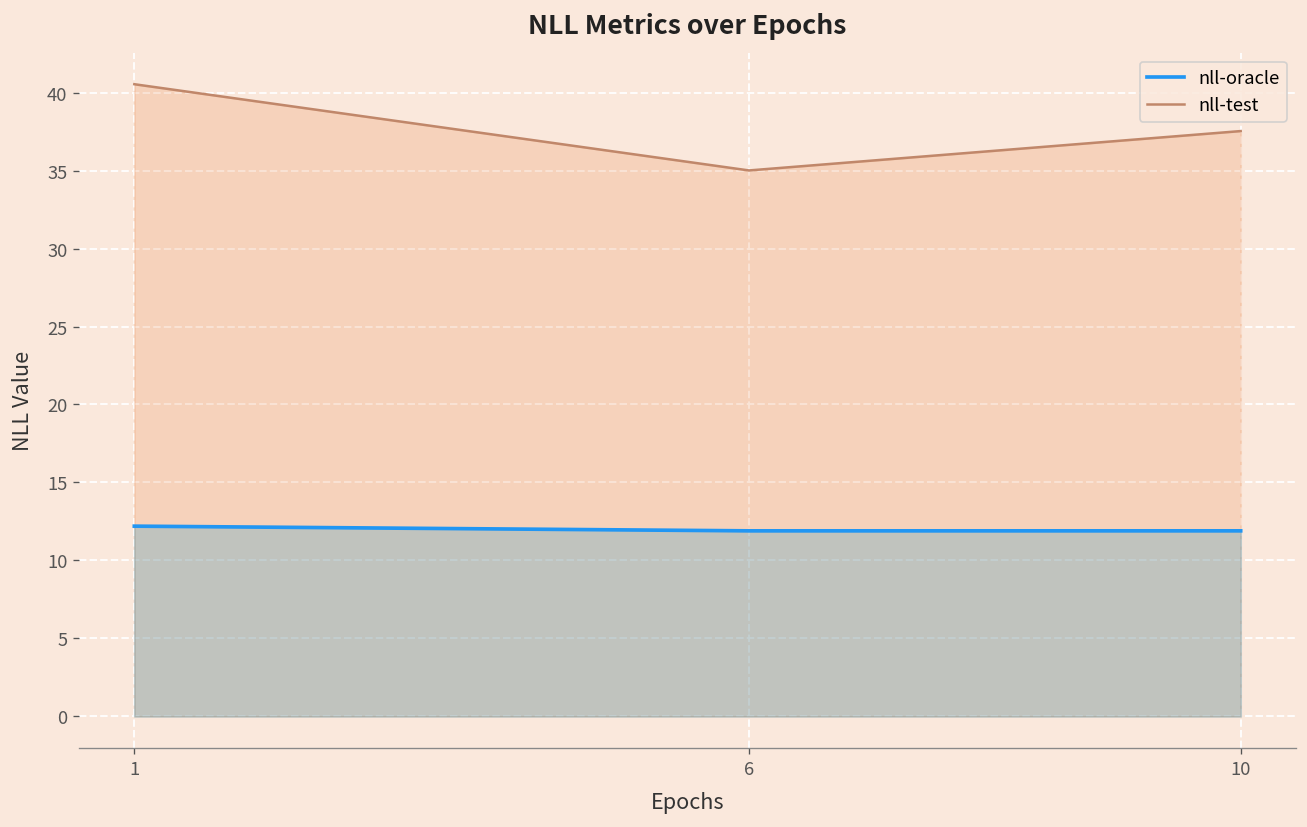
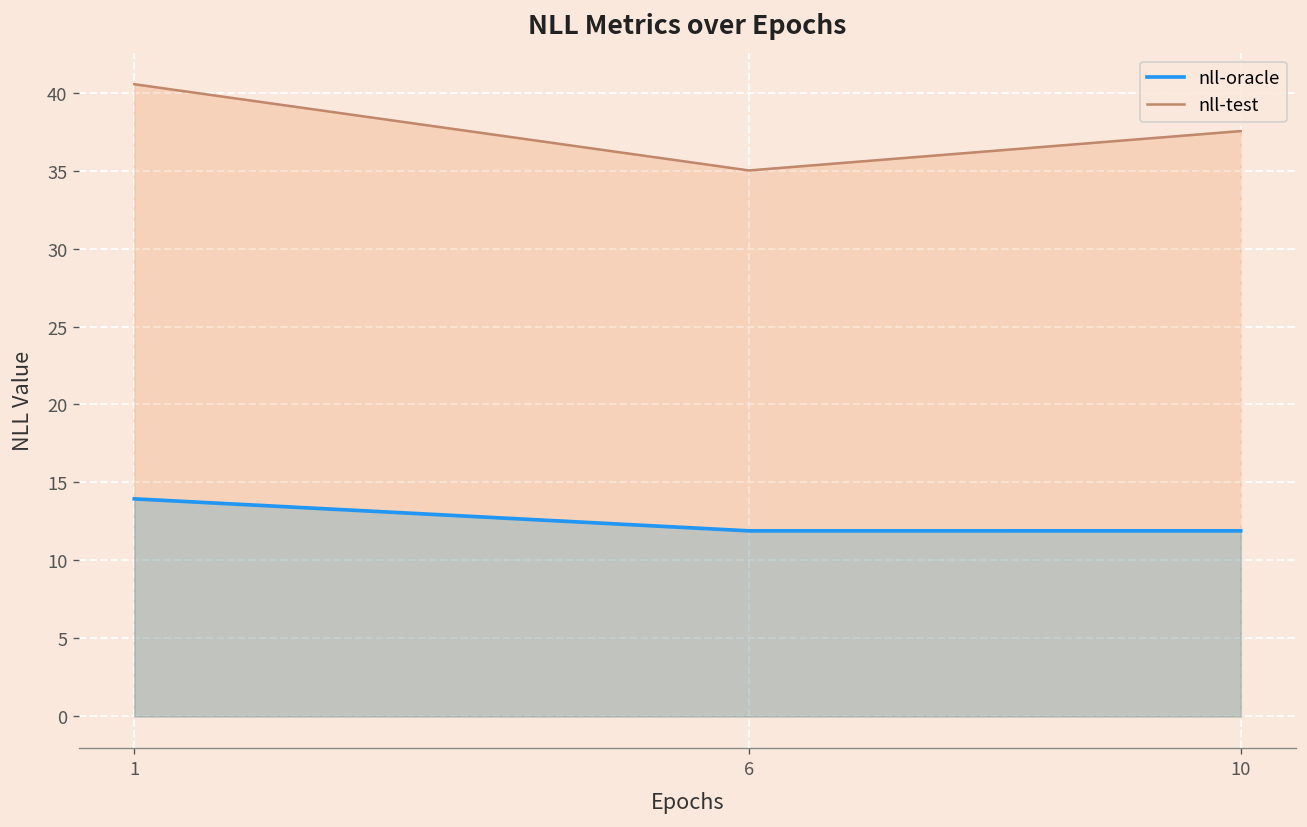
nll-oracle, 1: 12.2 -> 13.9
